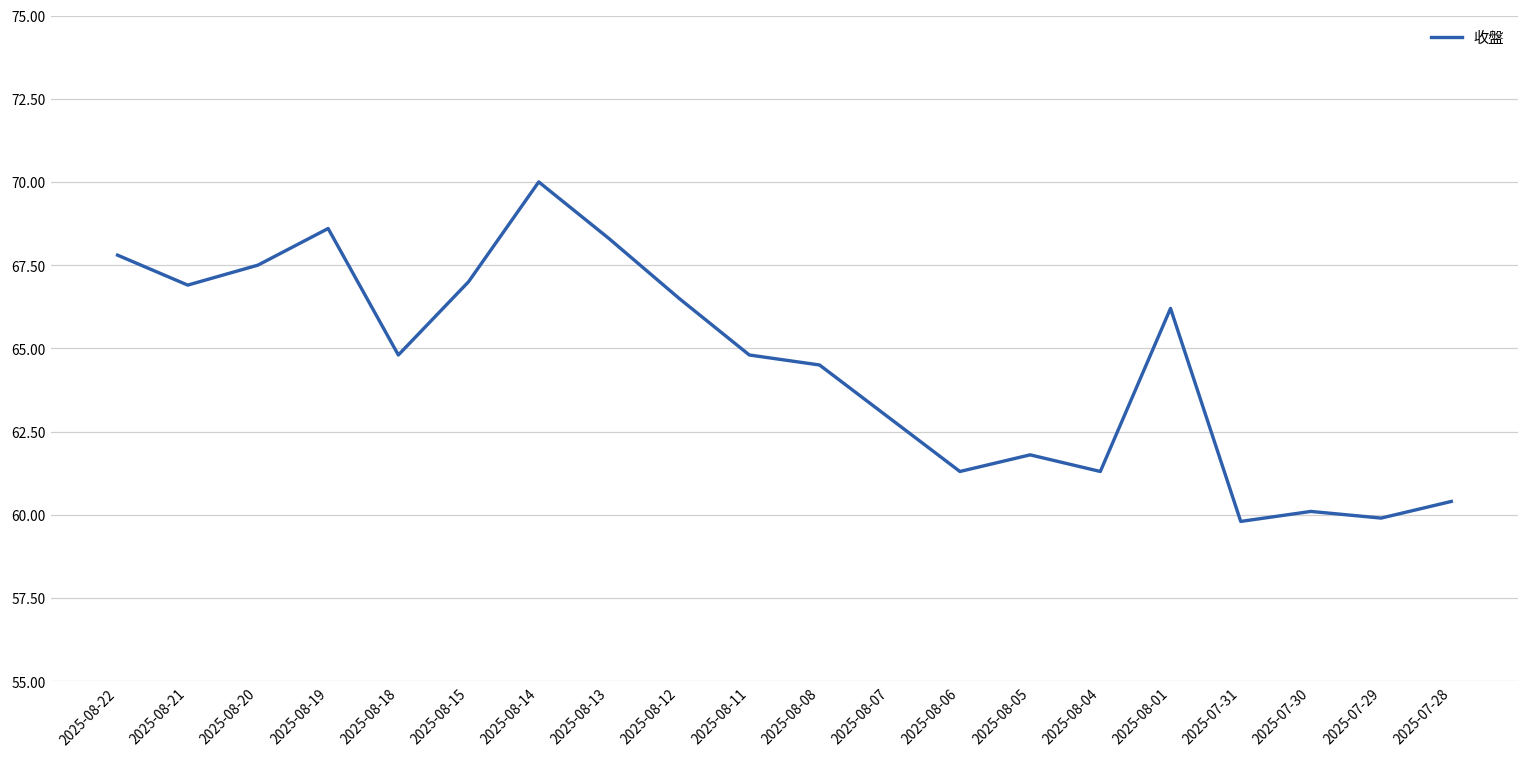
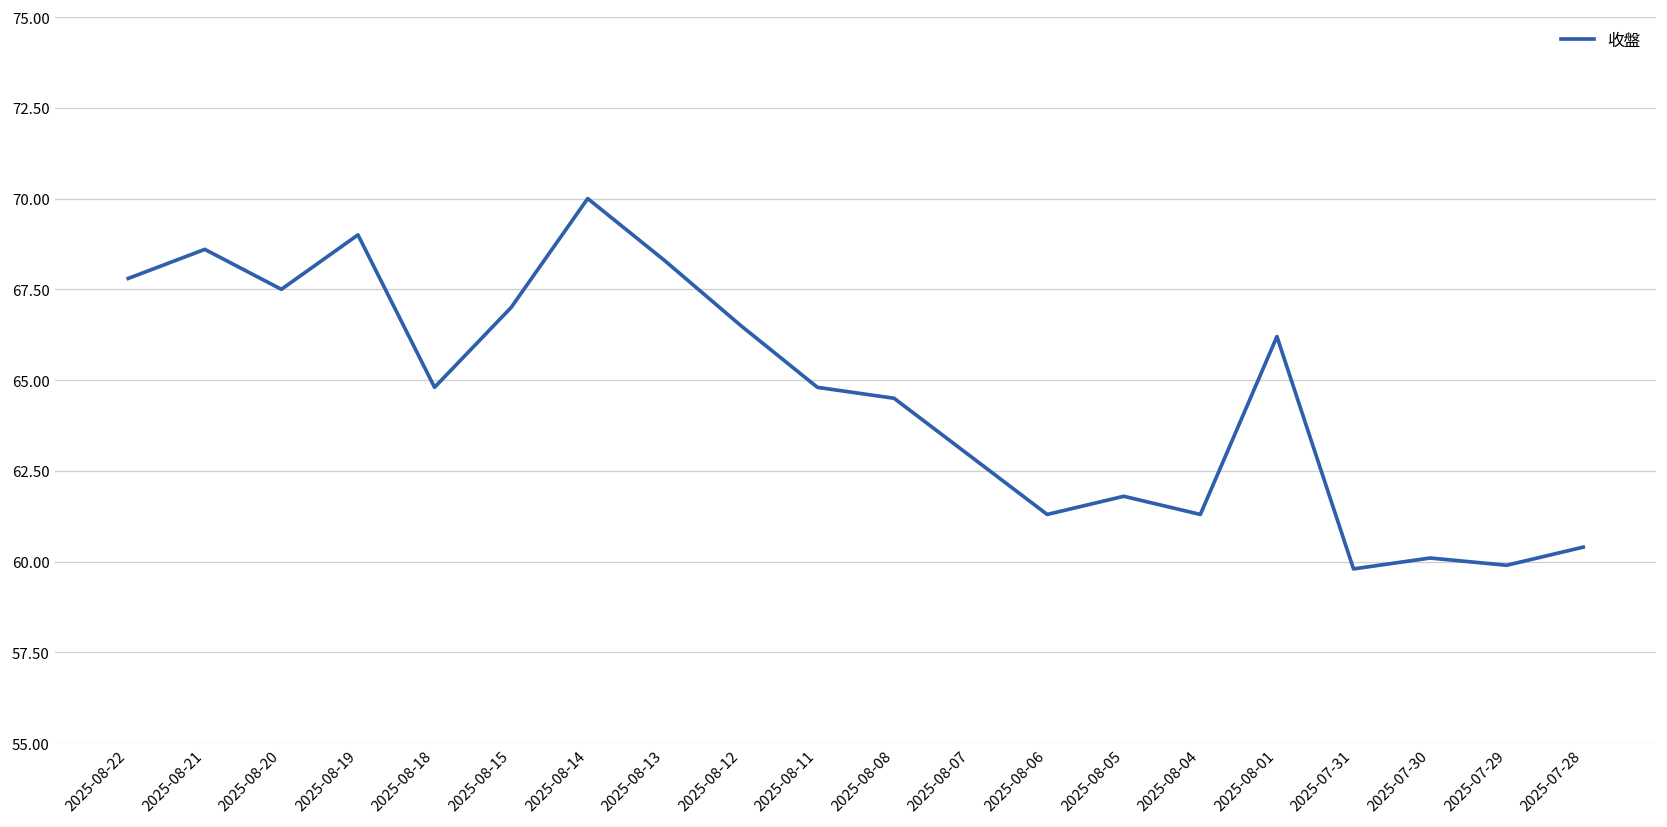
2025-08-21: 66.9 -> 68.6
2025-08-19: 68.6 -> 69.0
